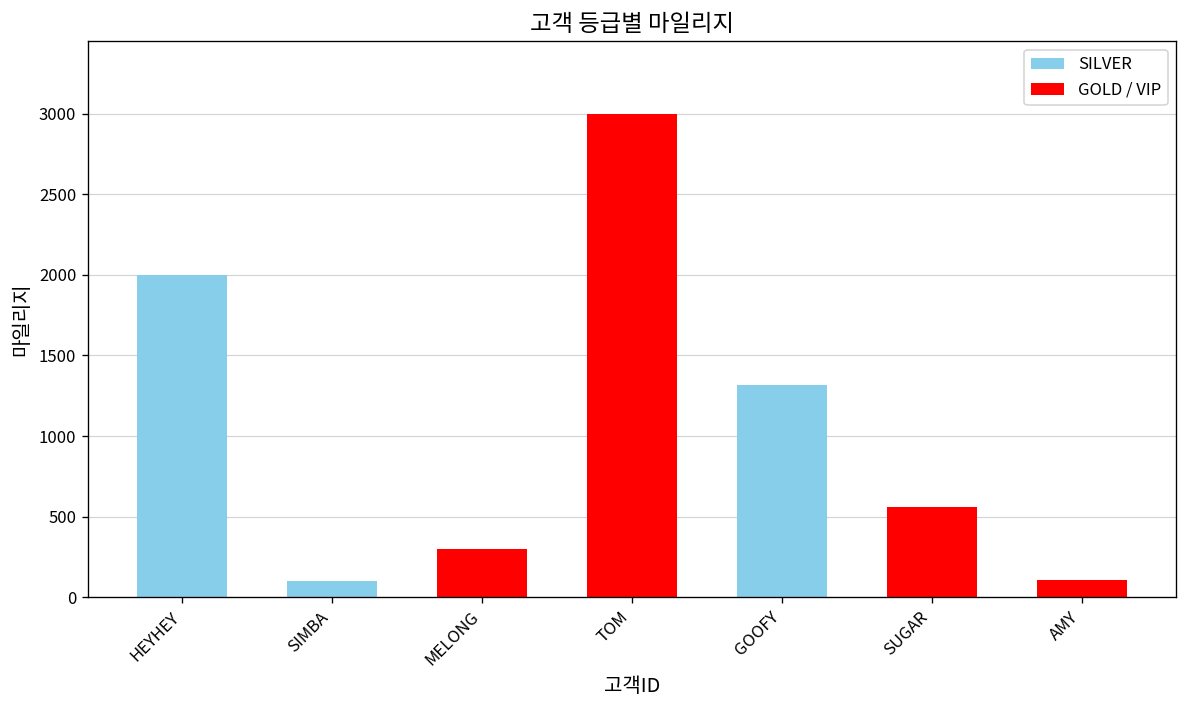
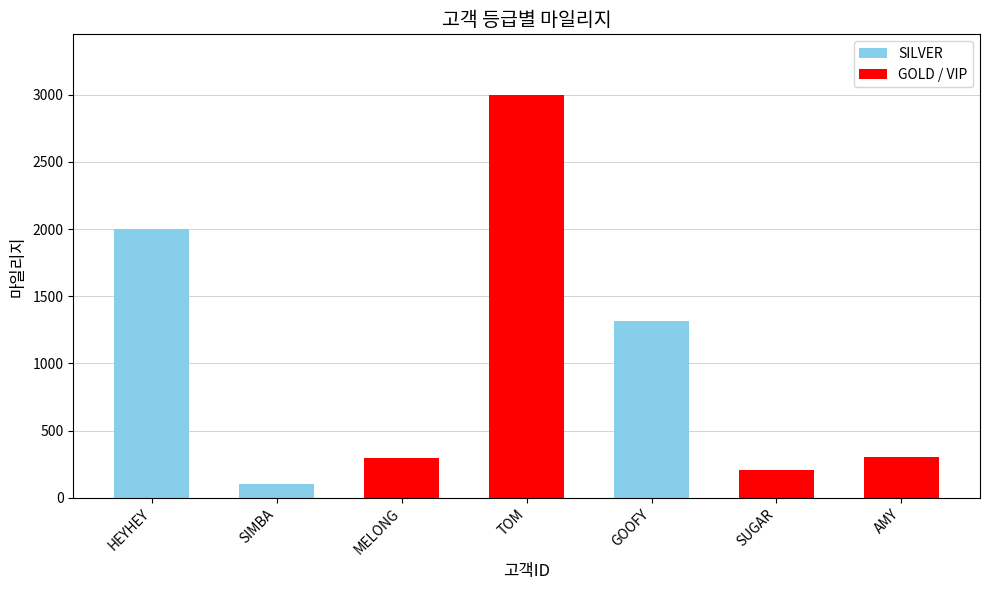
SUGAR: 560 -> 200
AMY: 110 -> 300
